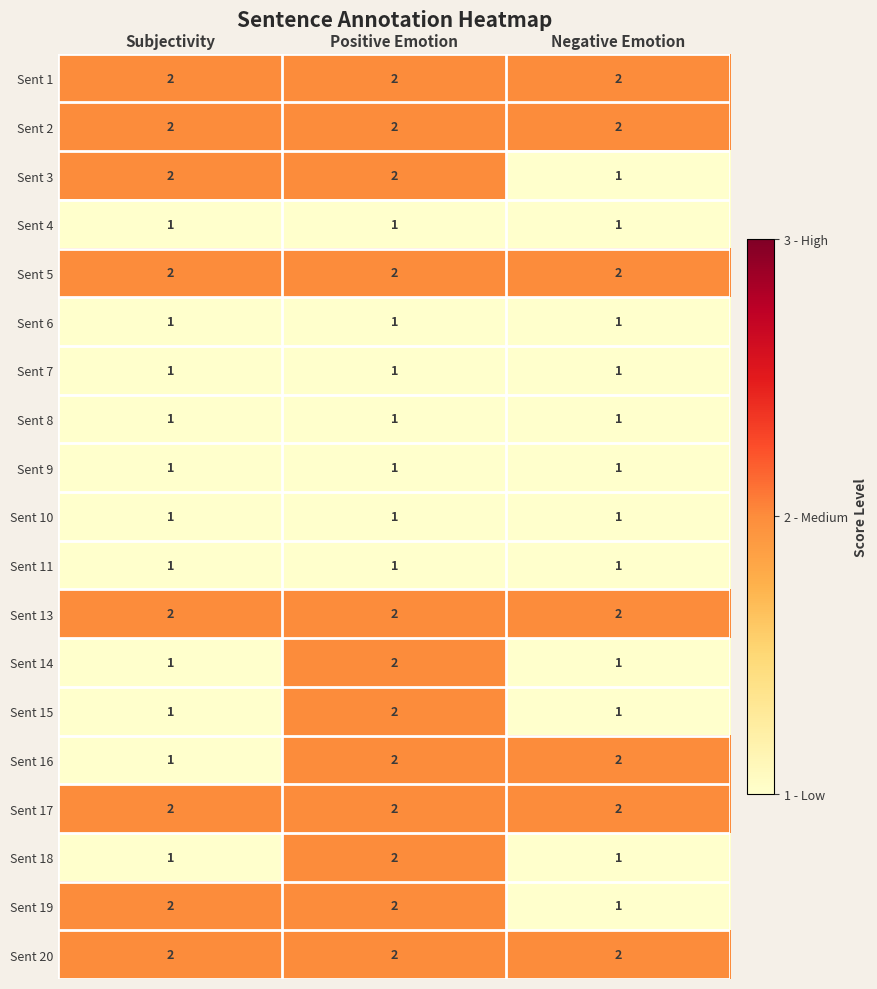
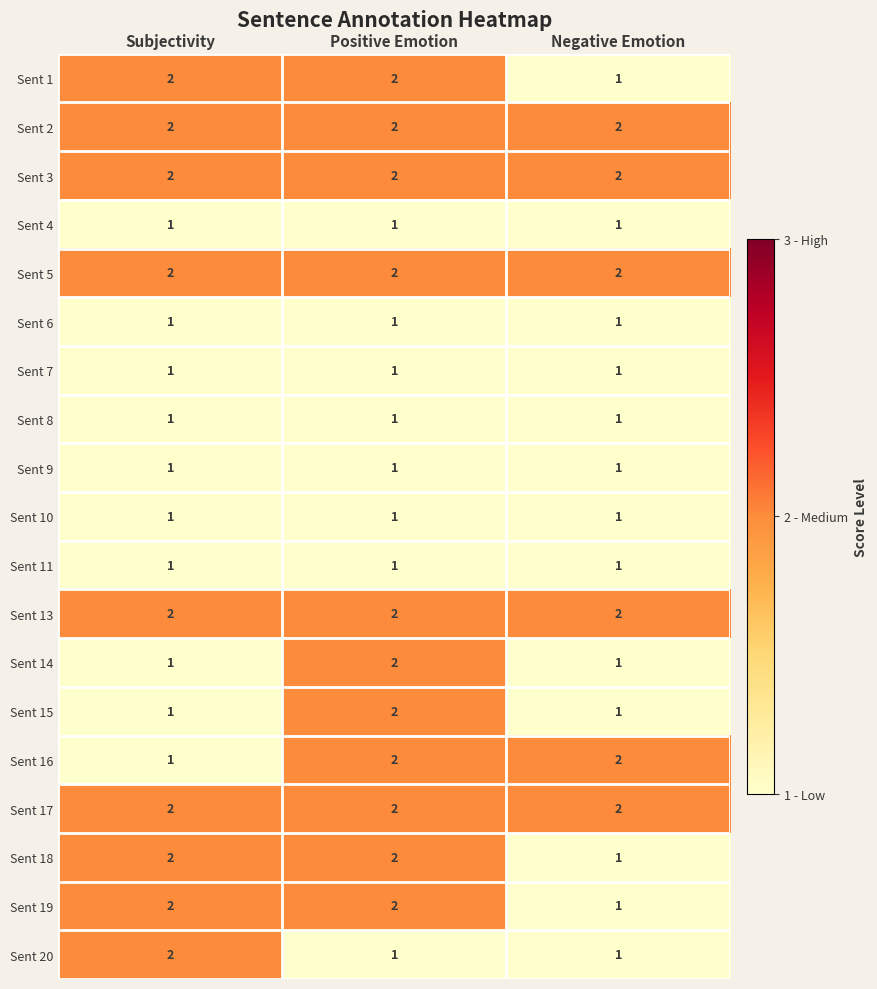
Sent 1, Negative Emotion: 2 -> 1
Sent 3, Negative Emotion: 1 -> 2
Sent 18, Subjectivity: 1 -> 2
Sent 20, Positive Emotion: 2 -> 1
Sent 20, Negative Emotion: 2 -> 1
